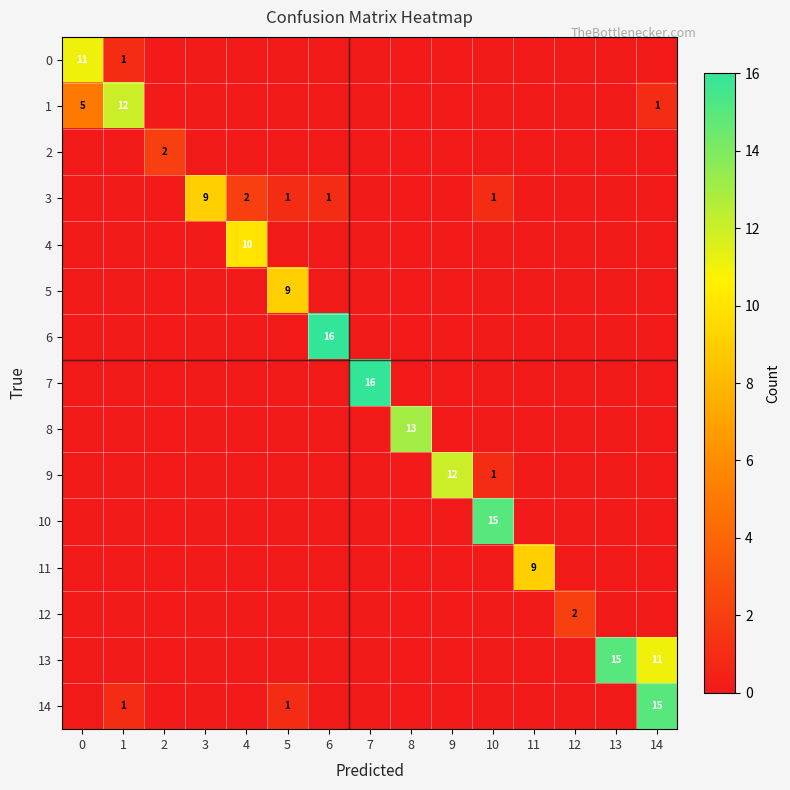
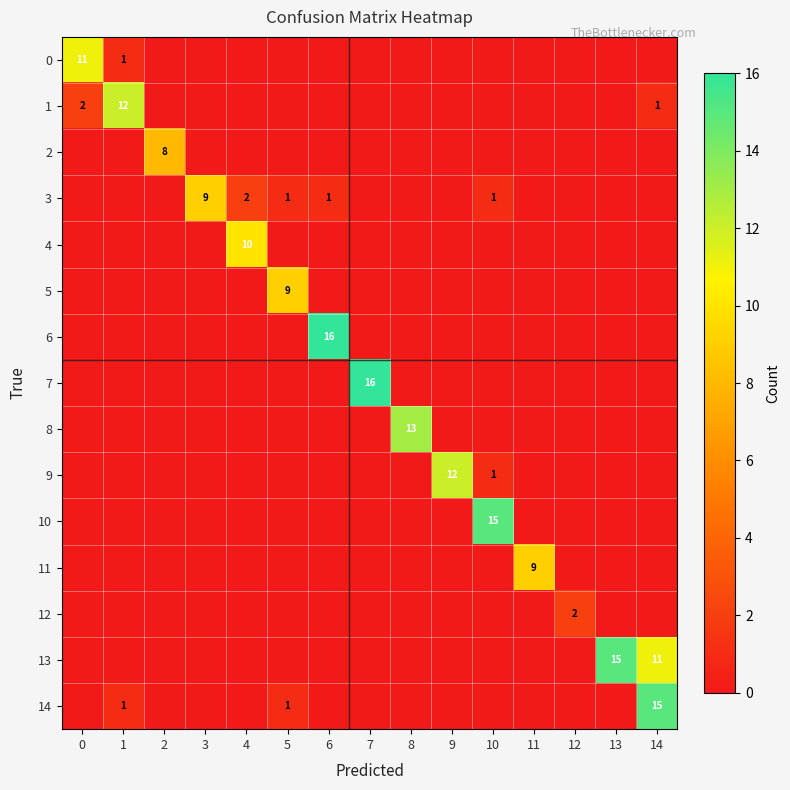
1, 0: 5 -> 2
2, 2: 2 -> 8
